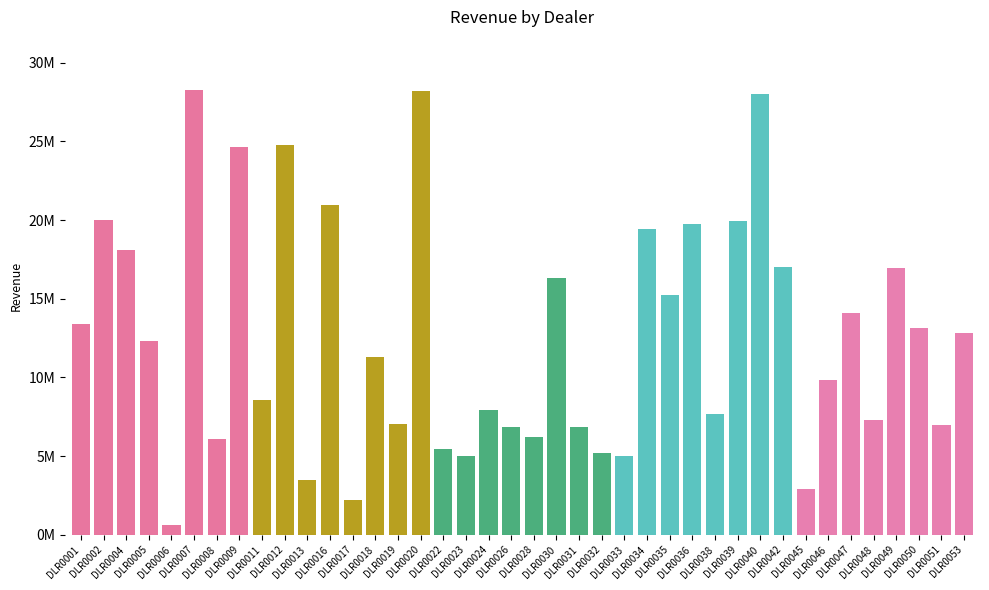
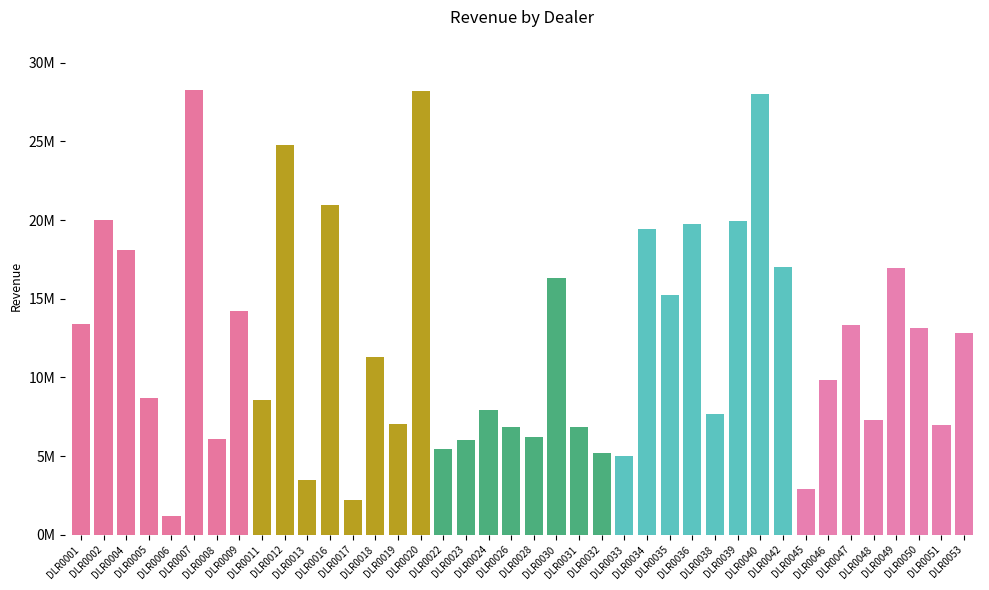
DLR0005: 12300000 -> 8700000
DLR0006: 600000 -> 1200000
DLR0009: 24700000 -> 14200000
DLR0023: 5000000 -> 6000000
DLR0047: 14100000 -> 13400000
